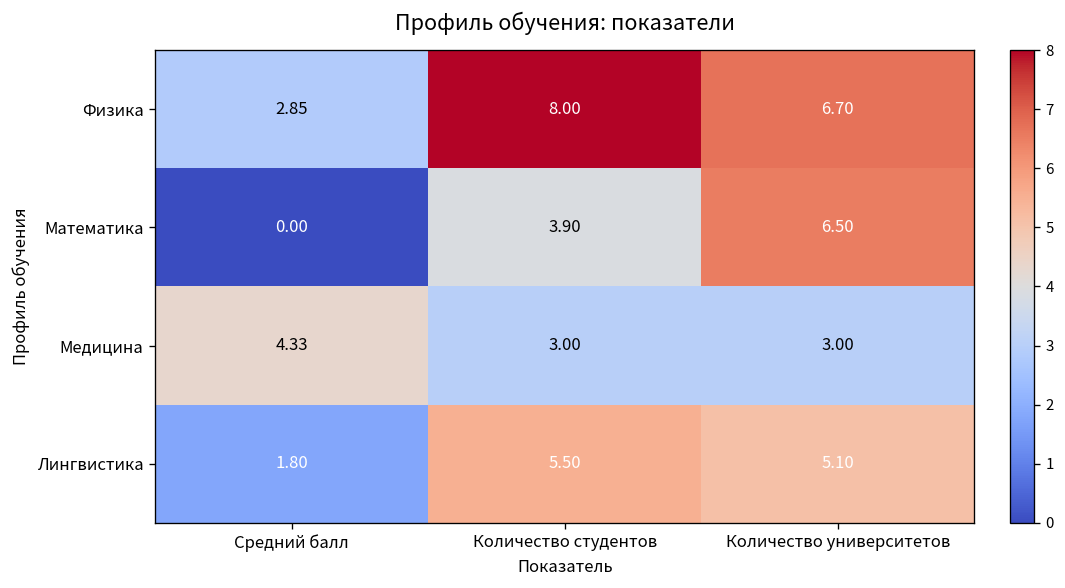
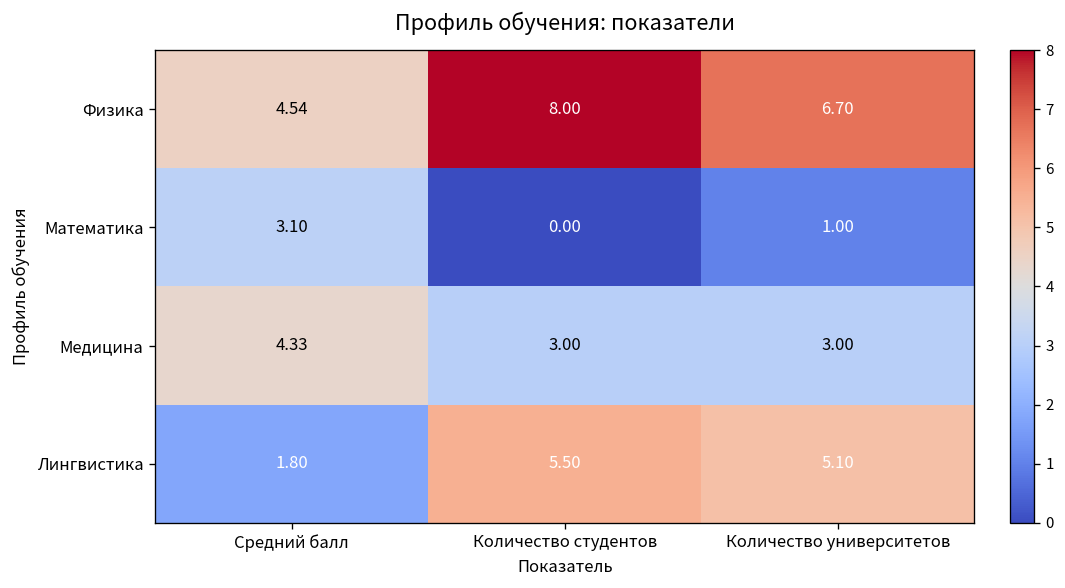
Физика, Средний балл: 2.85 -> 4.54
Математика, Средний балл: 0.00 -> 3.10
Математика, Количество студентов: 3.90 -> 0.00
Математика, Количество университетов: 6.50 -> 1.00
